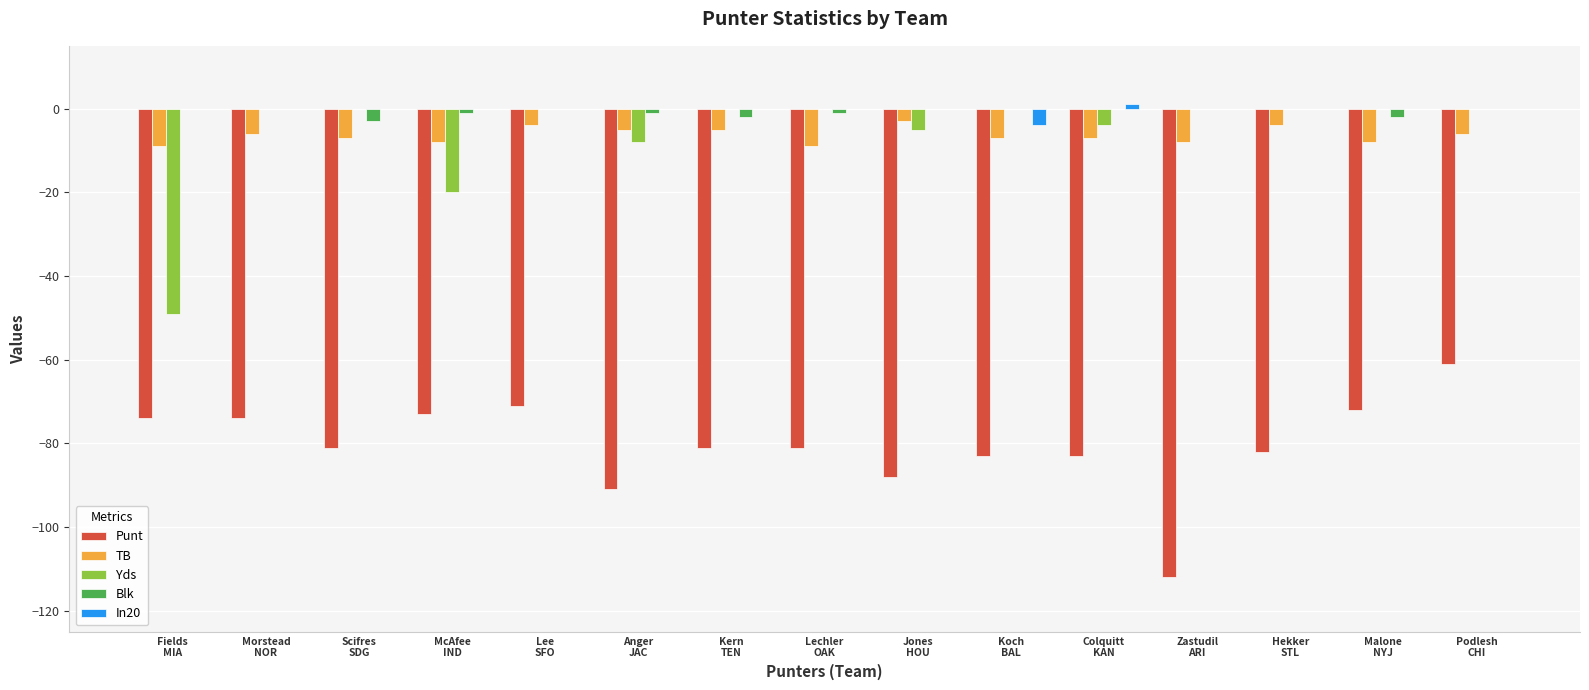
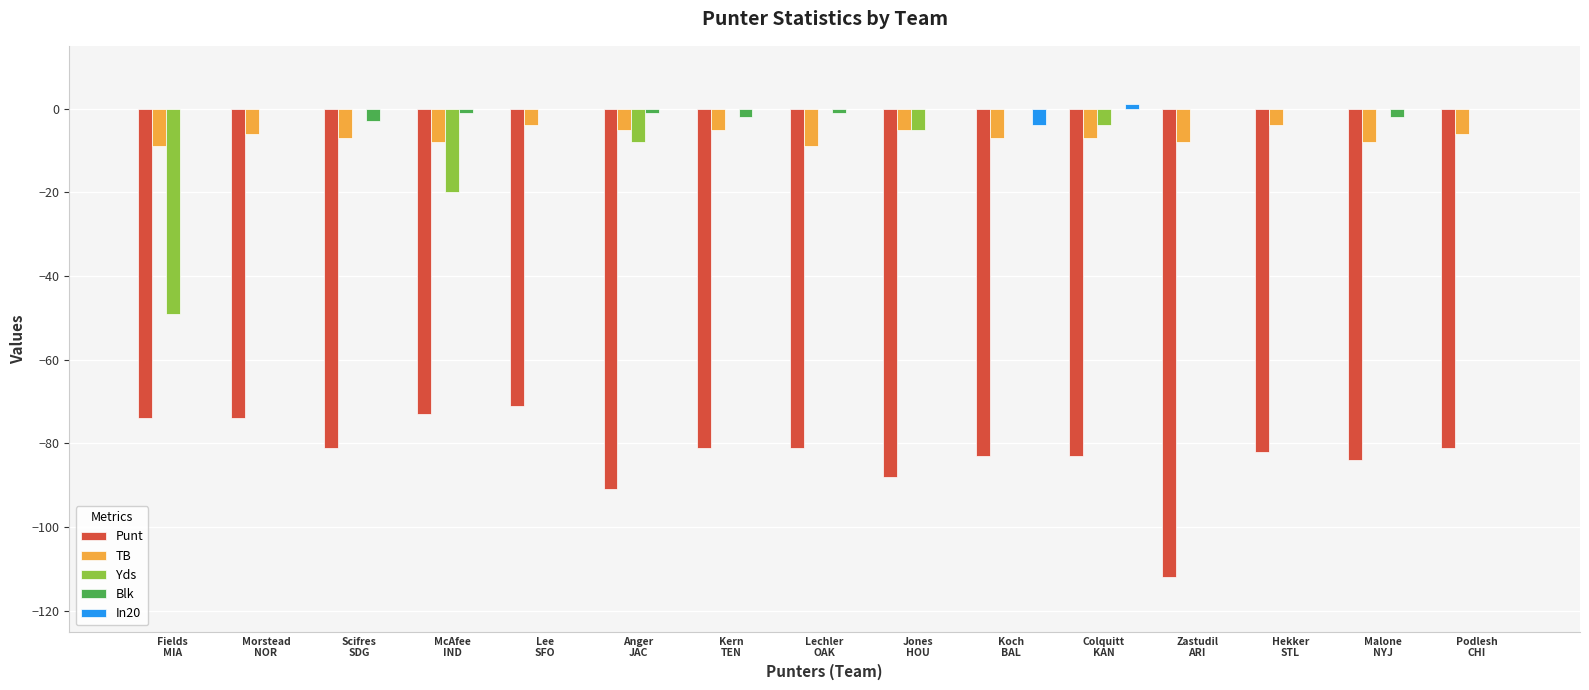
TB, Jones HOU: -3 -> -5
Punt, Malone NYJ: -72 -> -84
Punt, Podlesh CHI: -61 -> -81
